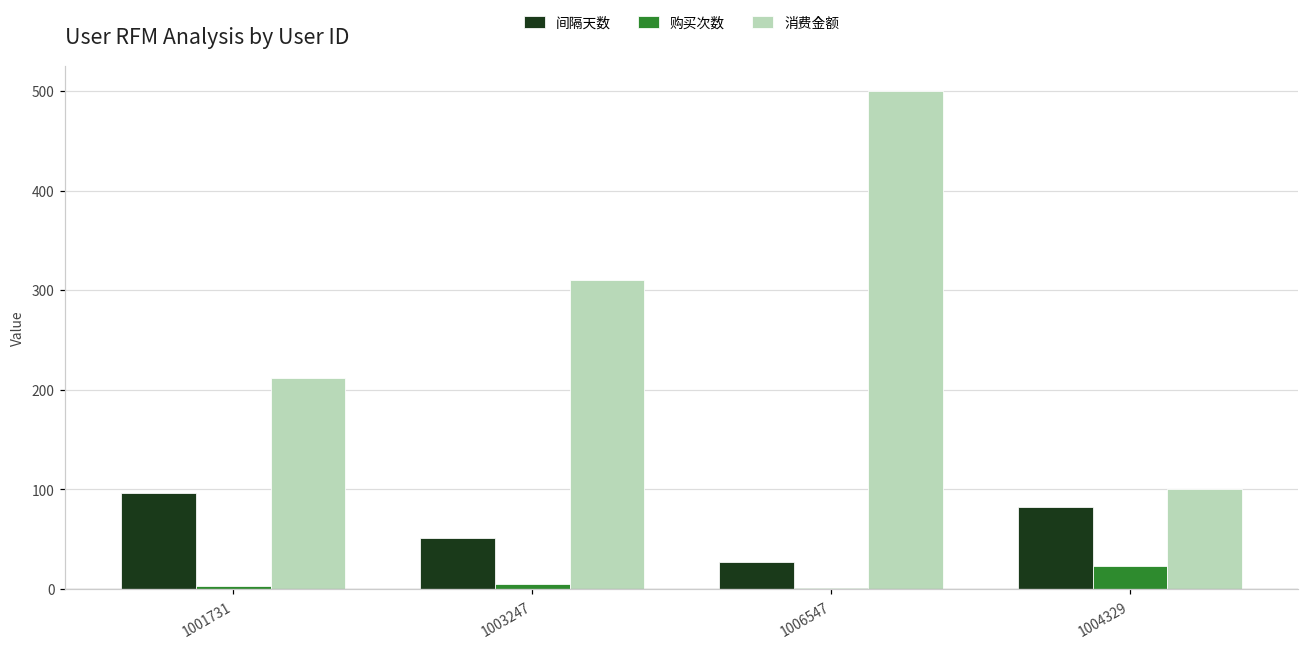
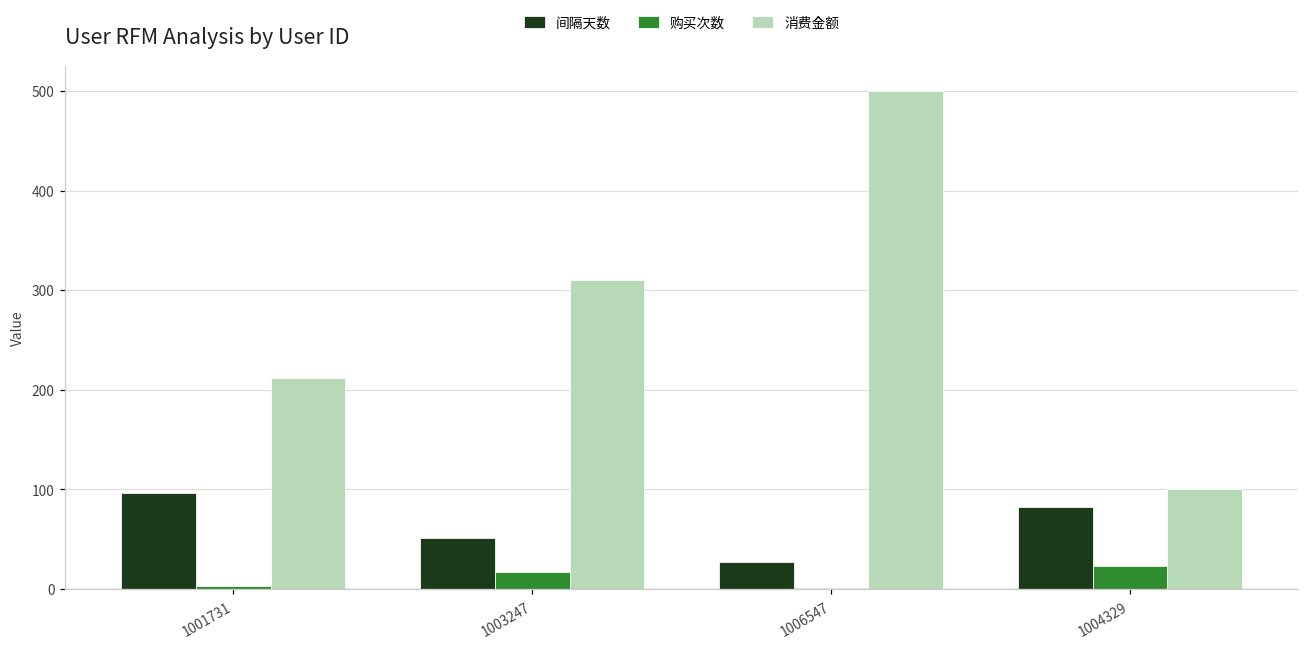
购买次数, 1003247: 10 -> 20
